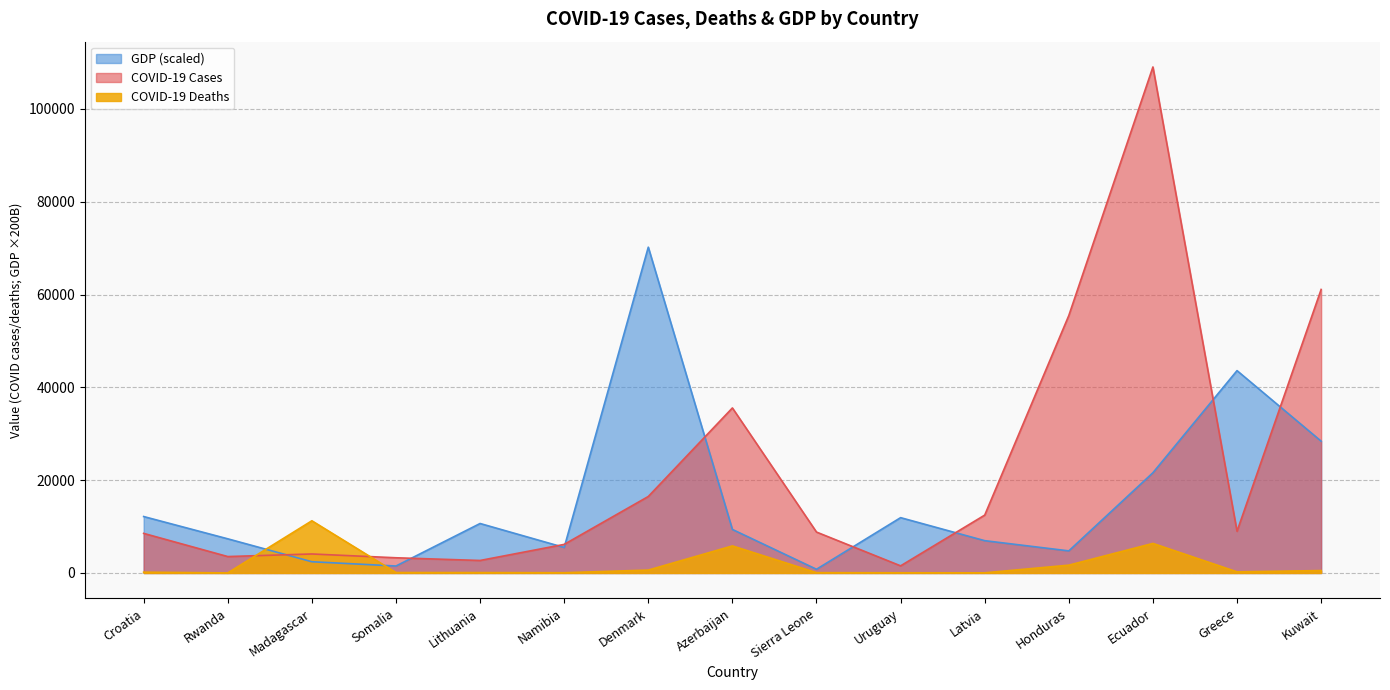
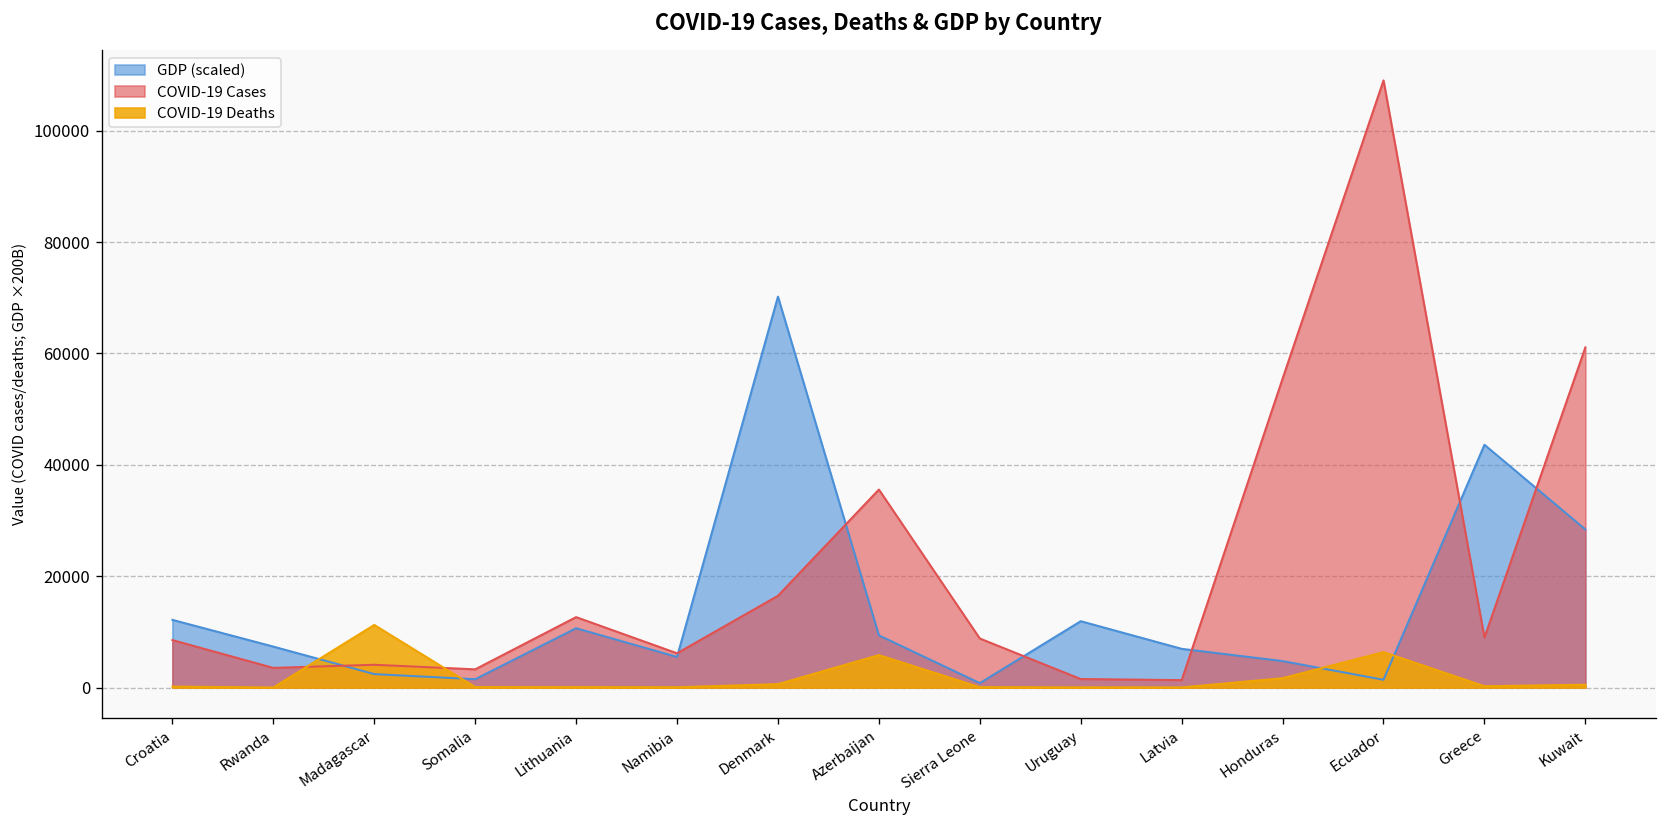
COVID-19 Cases, Lithuania: 3000 -> 13000
COVID-19 Cases, Latvia: 12000 -> 1000
GDP (scaled), Ecuador: 22000 -> 1000
